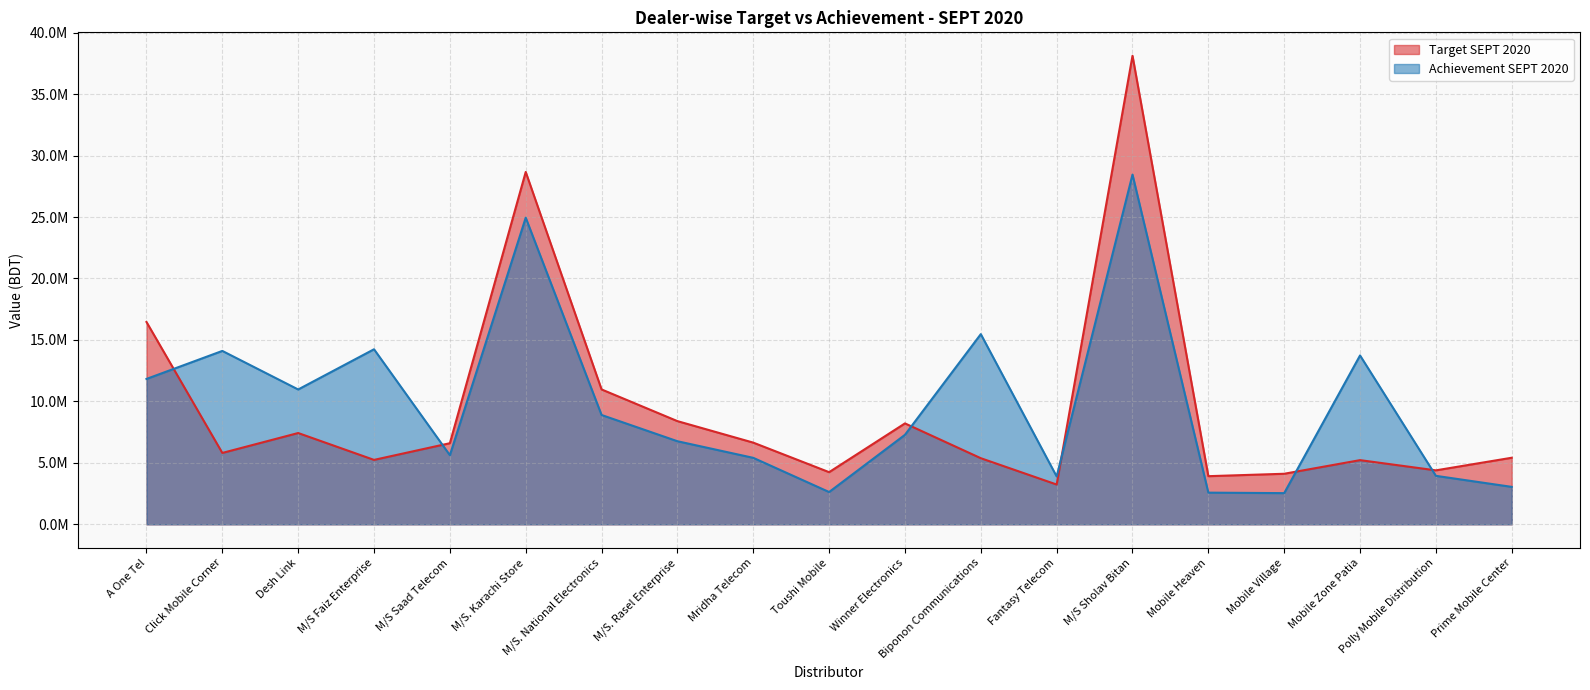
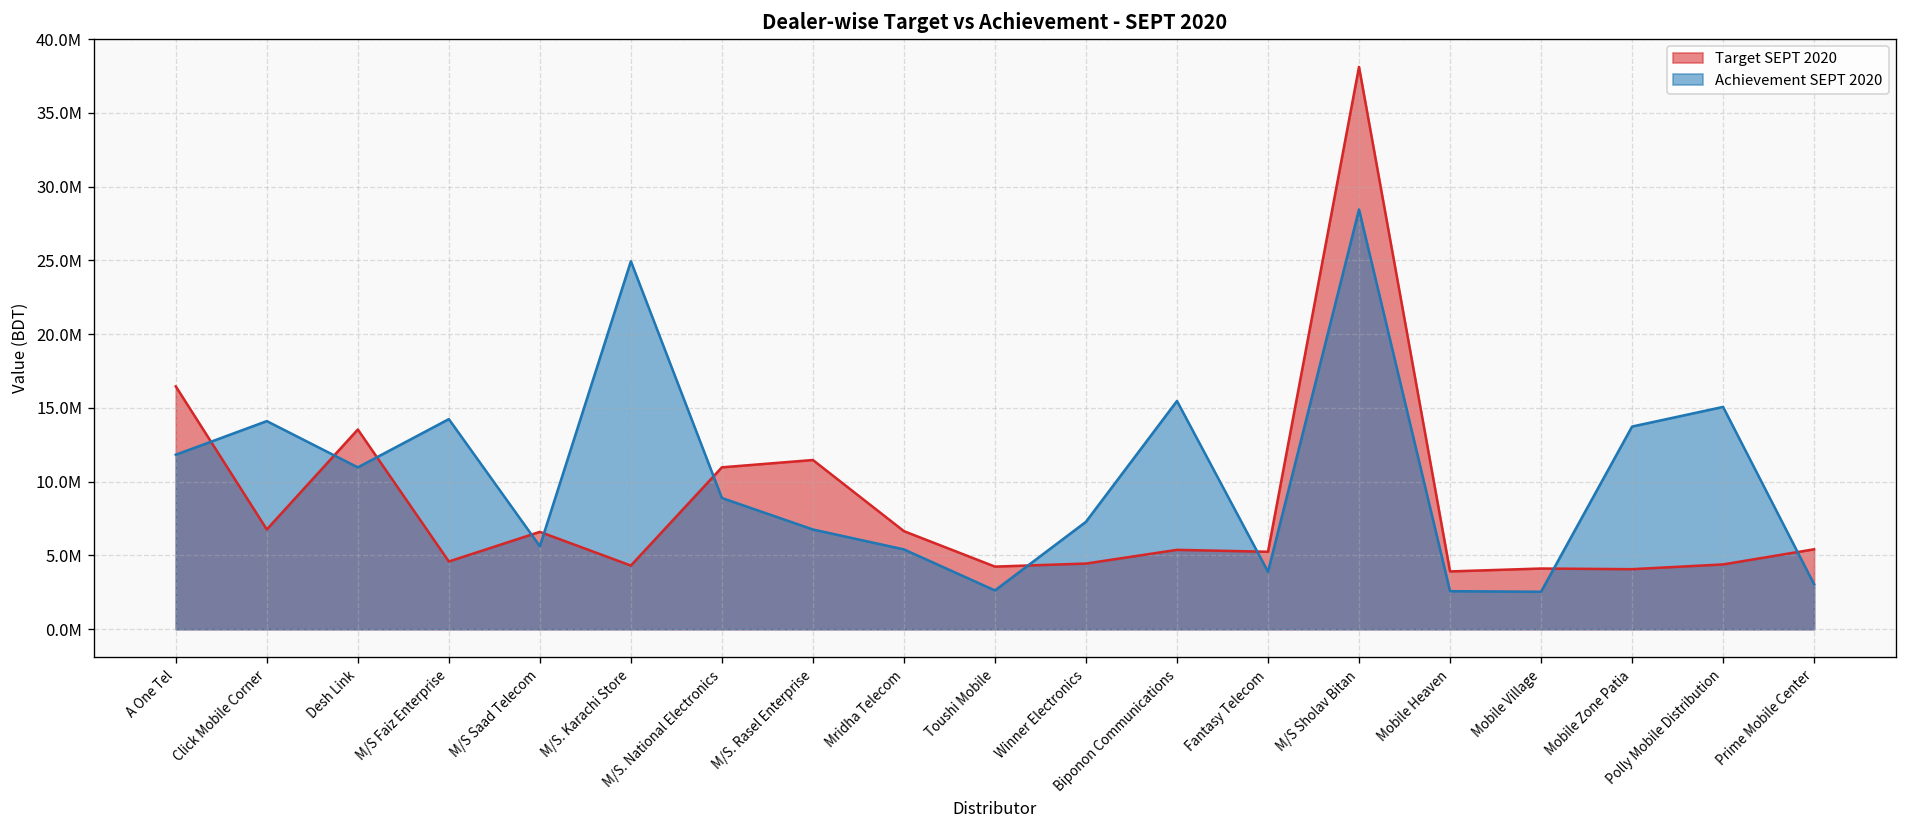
Target SEPT 2020, Click Mobile Corner: 5800000 -> 6800000
Target SEPT 2020, Desh Link: 7400000 -> 13500000
Target SEPT 2020, M/S Faiz Enterprise: 5200000 -> 4600000
Target SEPT 2020, M/S. Karachi Store: 28700000 -> 4300000
Target SEPT 2020, M/S. Rasel Enterprise: 8400000 -> 11500000
Target SEPT 2020, Winner Electronics: 8200000 -> 4400000
Target SEPT 2020, Fantasy Telecom: 3200000 -> 5300000
Target SEPT 2020, Mobile Zone Patia: 5200000 -> 4100000
Achievement SEPT 2020, Polly Mobile Distribution: 3900000 -> 15100000
